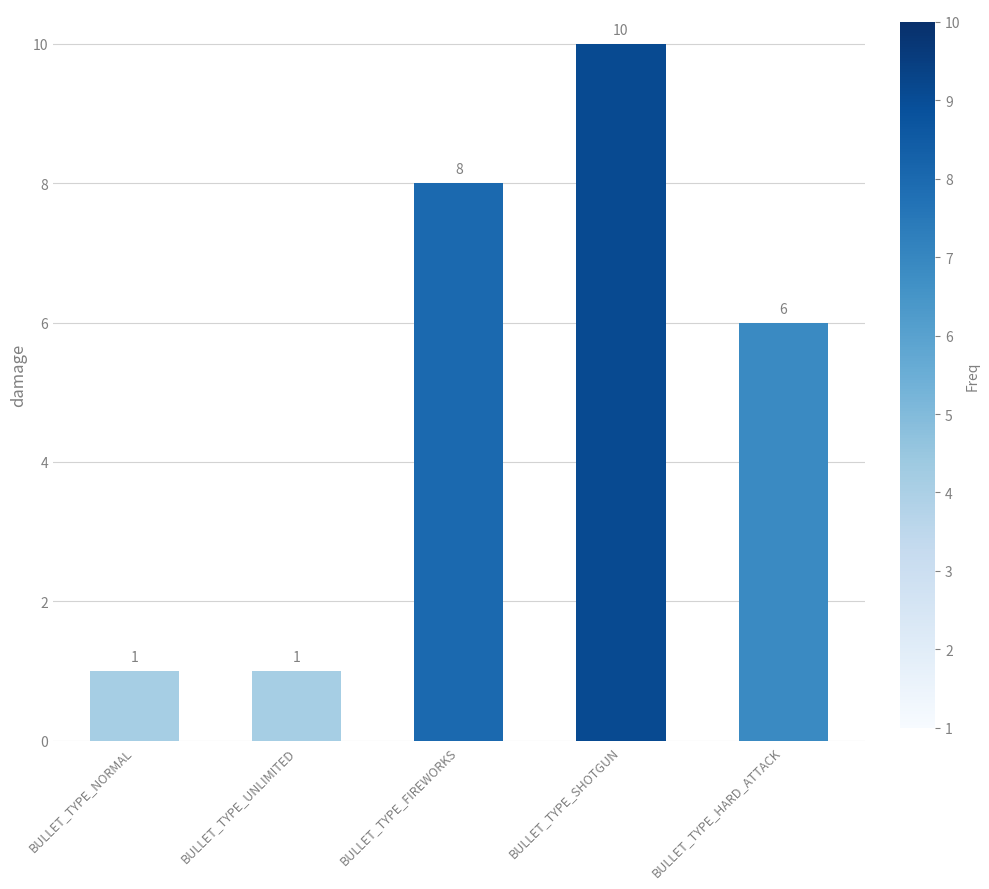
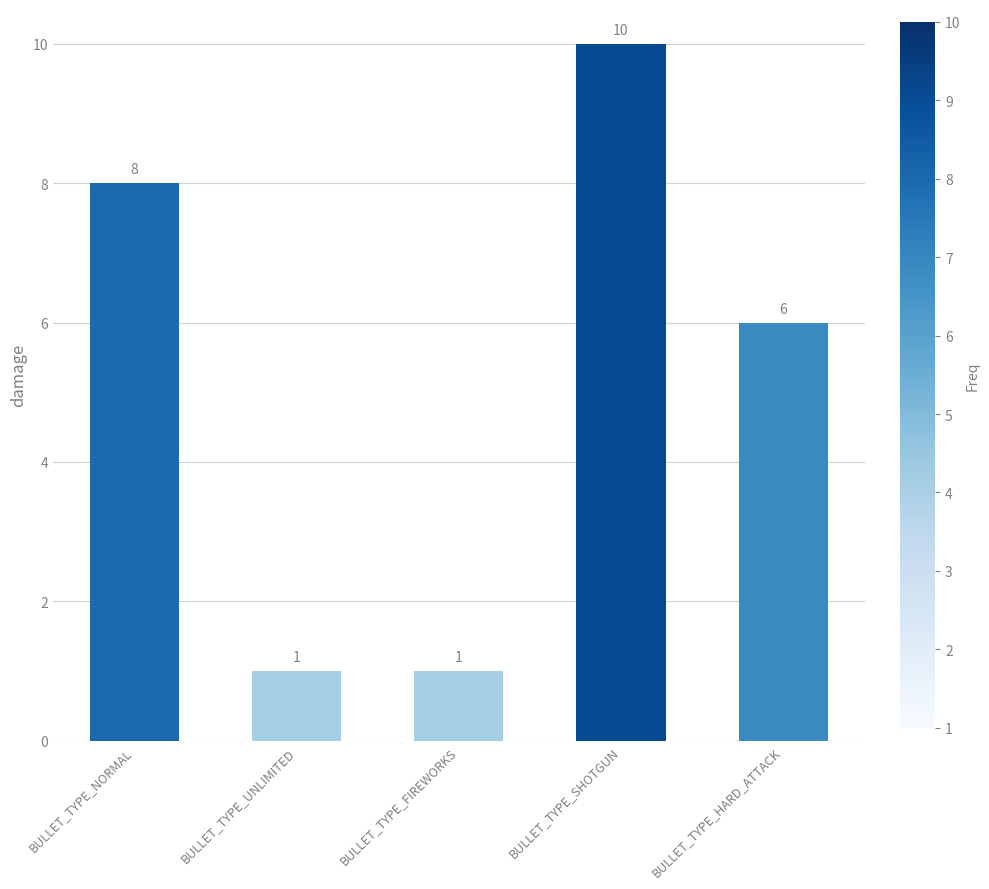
BULLET_TYPE_NORMAL: 1 -> 8
BULLET_TYPE_FIREWORKS: 8 -> 1
